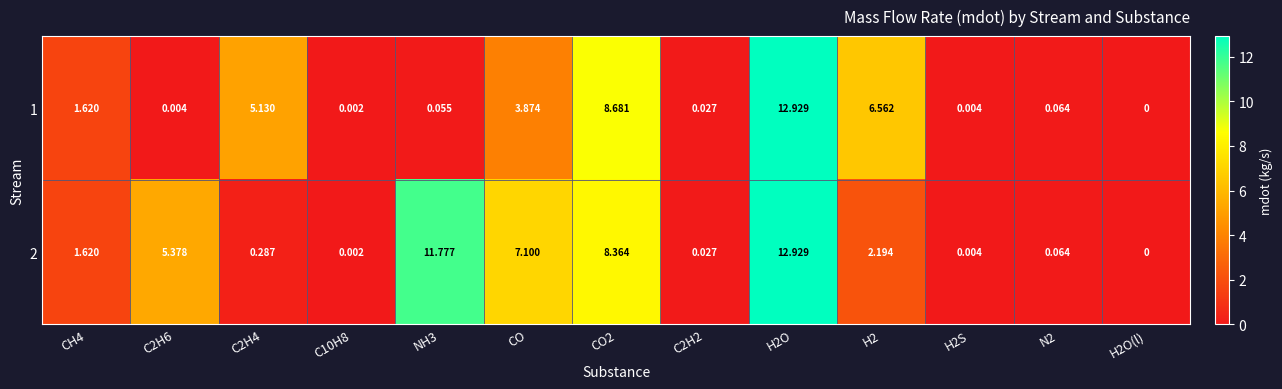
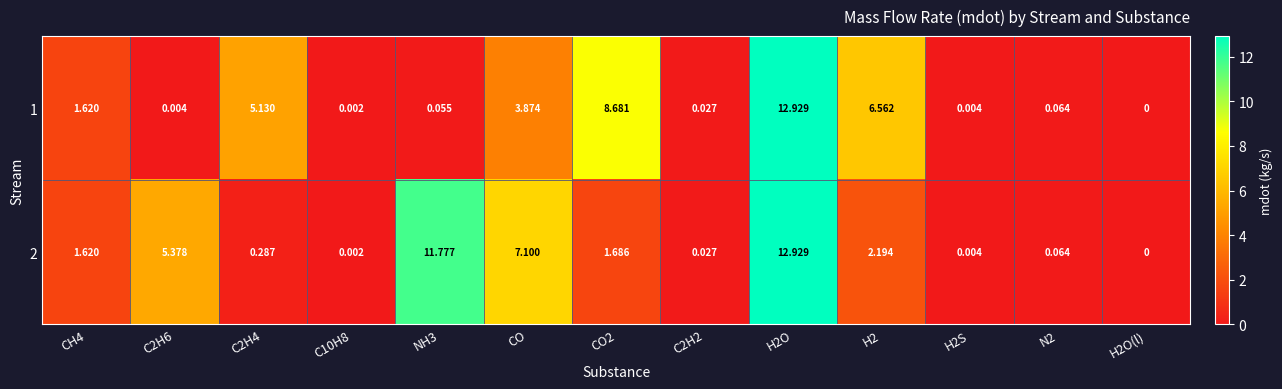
2, CO2: 8.364 -> 1.686
